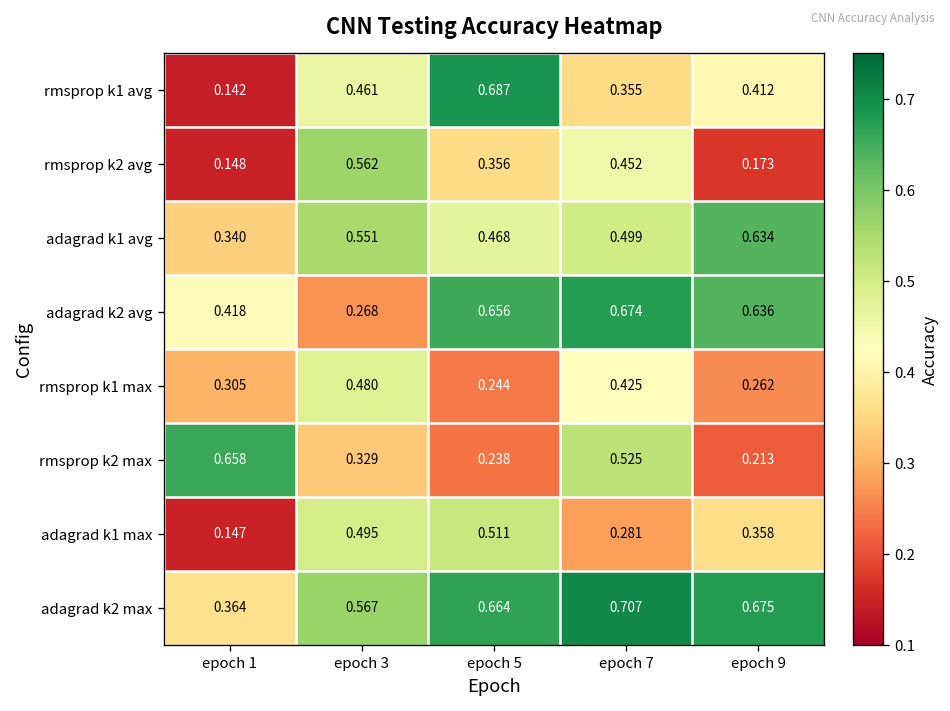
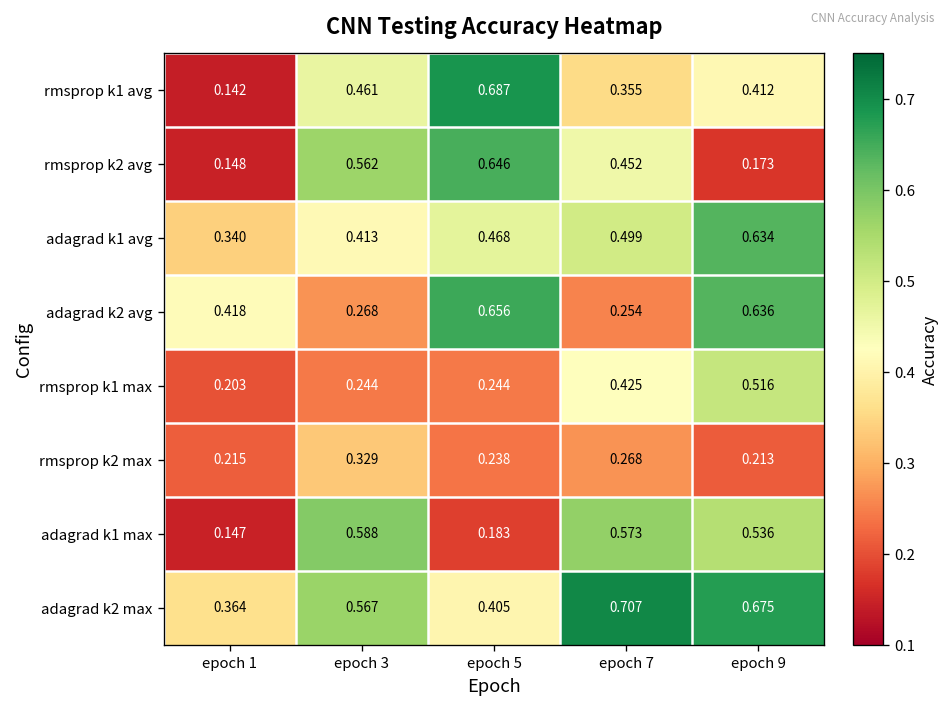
rmsprop k2 avg, epoch 5: 0.356 -> 0.646
adagrad k1 avg, epoch 3: 0.551 -> 0.413
adagrad k2 avg, epoch 7: 0.674 -> 0.254
rmsprop k1 max, epoch 1: 0.305 -> 0.203
rmsprop k1 max, epoch 3: 0.480 -> 0.244
rmsprop k1 max, epoch 9: 0.262 -> 0.516
rmsprop k2 max, epoch 1: 0.658 -> 0.215
rmsprop k2 max, epoch 7: 0.525 -> 0.268
adagrad k1 max, epoch 3: 0.495 -> 0.588
adagrad k1 max, epoch 5: 0.511 -> 0.183
adagrad k1 max, epoch 7: 0.281 -> 0.573
adagrad k1 max, epoch 9: 0.358 -> 0.536
adagrad k2 max, epoch 5: 0.664 -> 0.405
